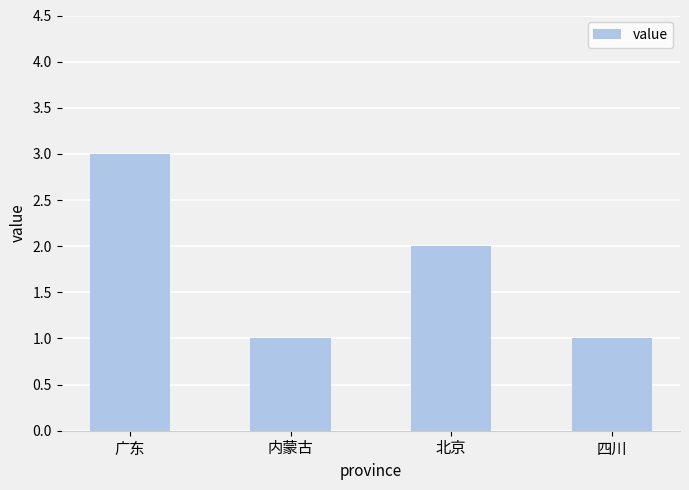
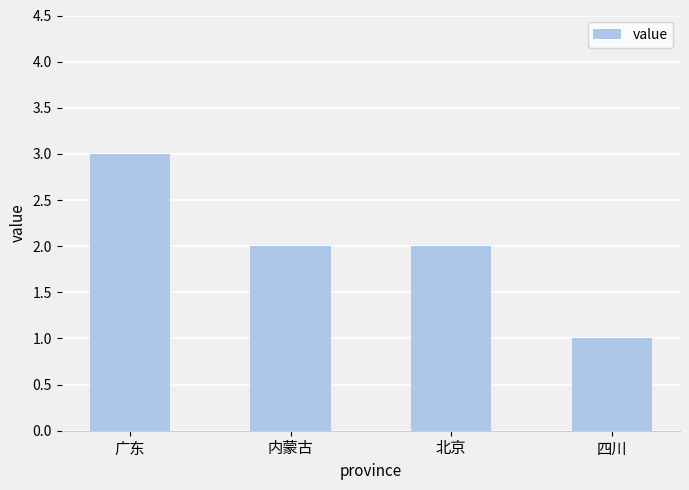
内蒙古: 1 -> 2
